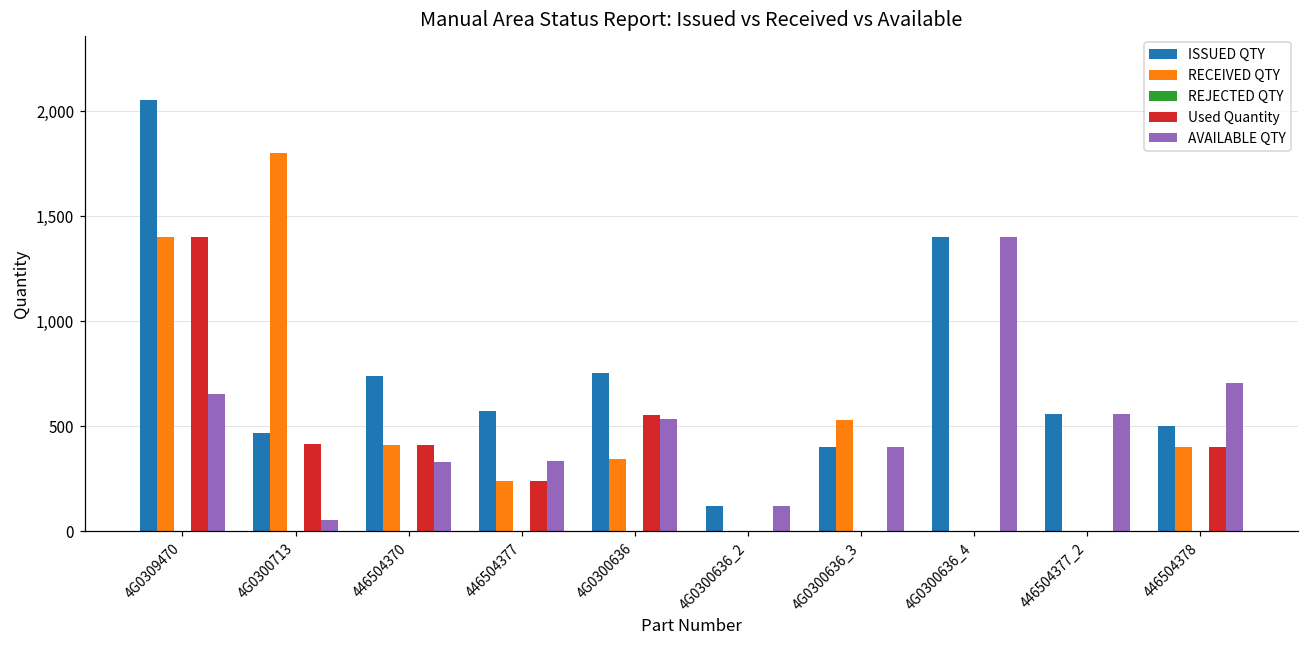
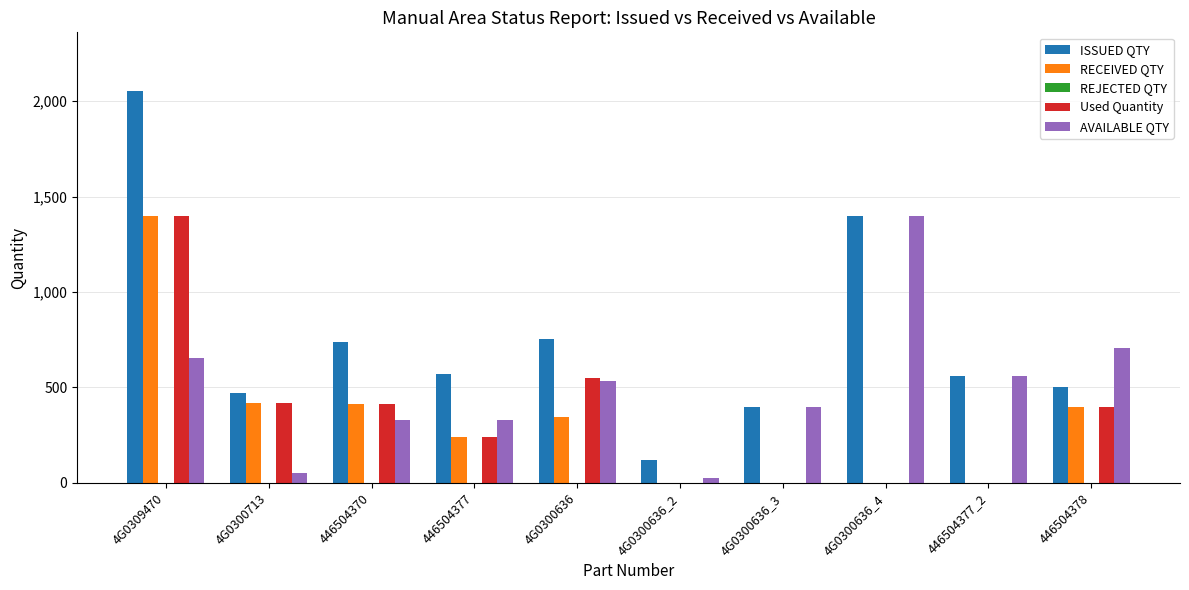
RECEIVED QTY, 4G0300713: 1,800 -> 420
AVAILABLE QTY, 4G0300636_2: 120 -> 30
RECEIVED QTY, 4G0300636_3: 530 -> 0
